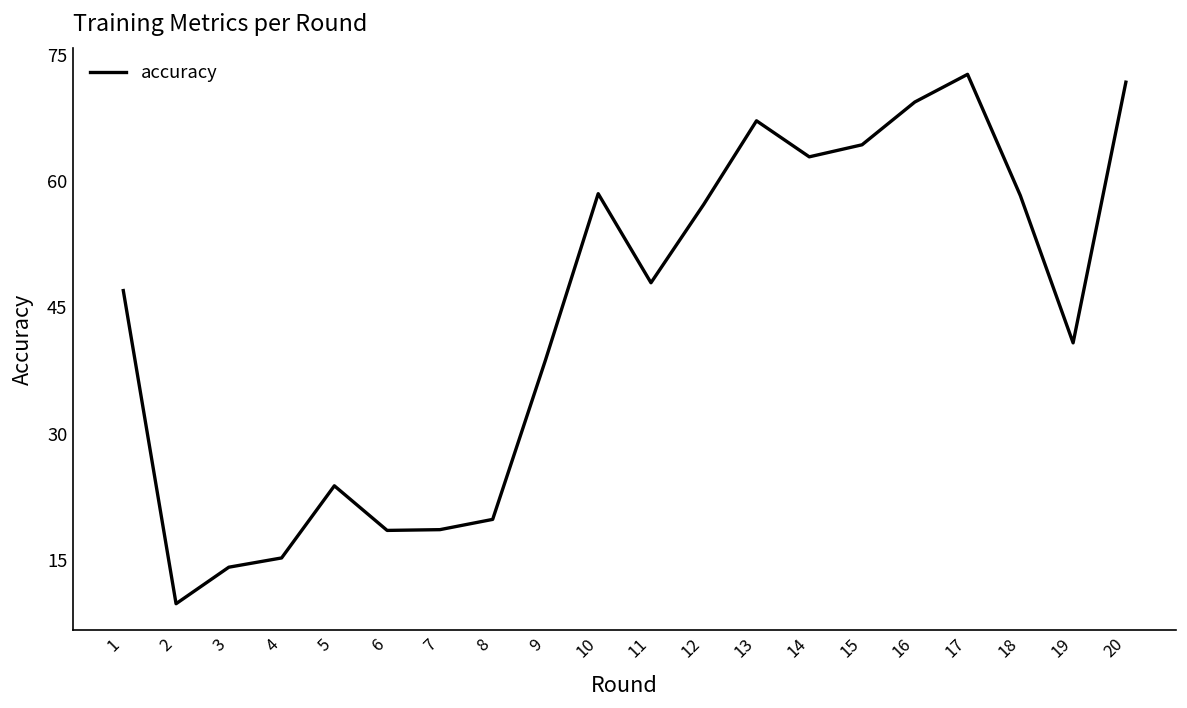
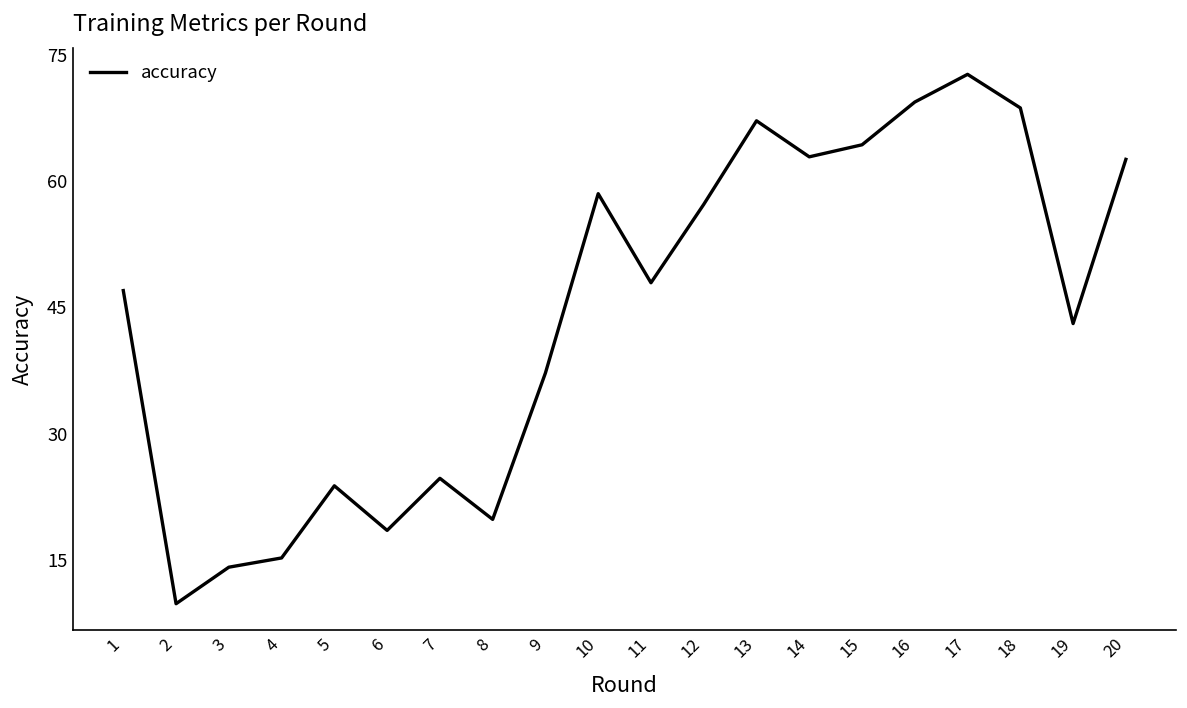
7: 19 -> 25
9: 39 -> 37
18: 58 -> 69
19: 41 -> 43
20: 72 -> 63
